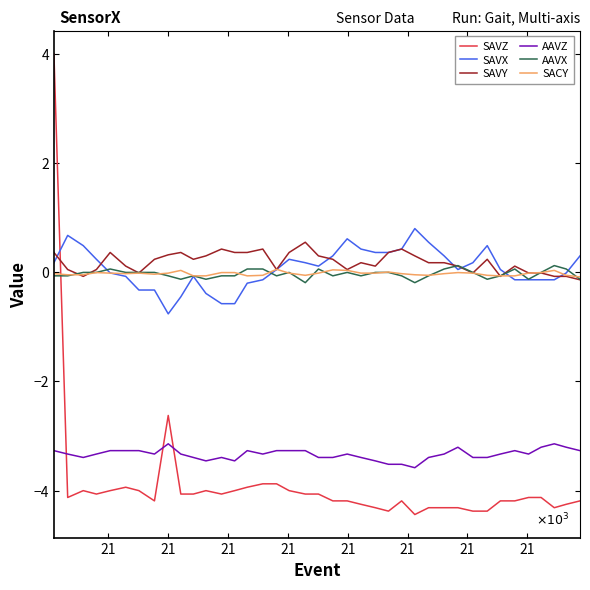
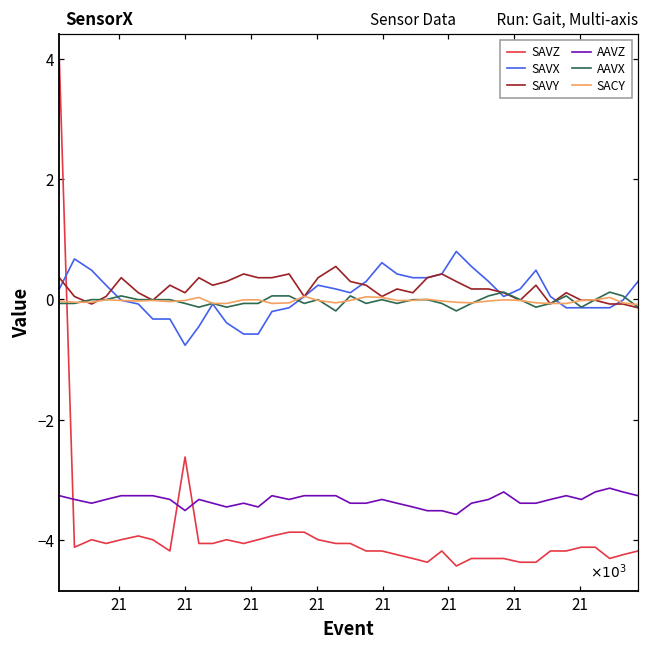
SAVY, 21: 0.3 -> 0.1
AAVZ, 21: -3.1 -> -3.5
